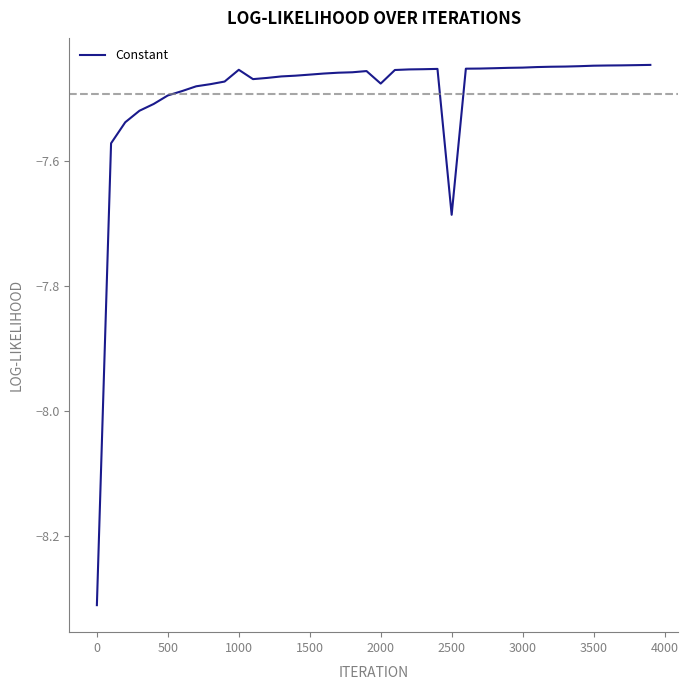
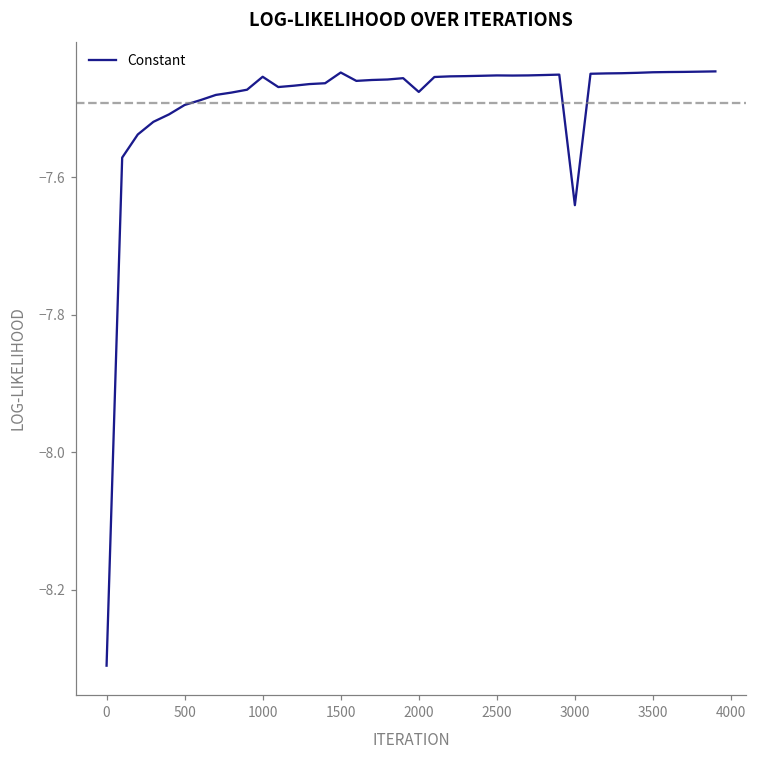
1500: -7.46 -> -7.45
2500: -7.69 -> -7.45
3000: -7.45 -> -7.64
